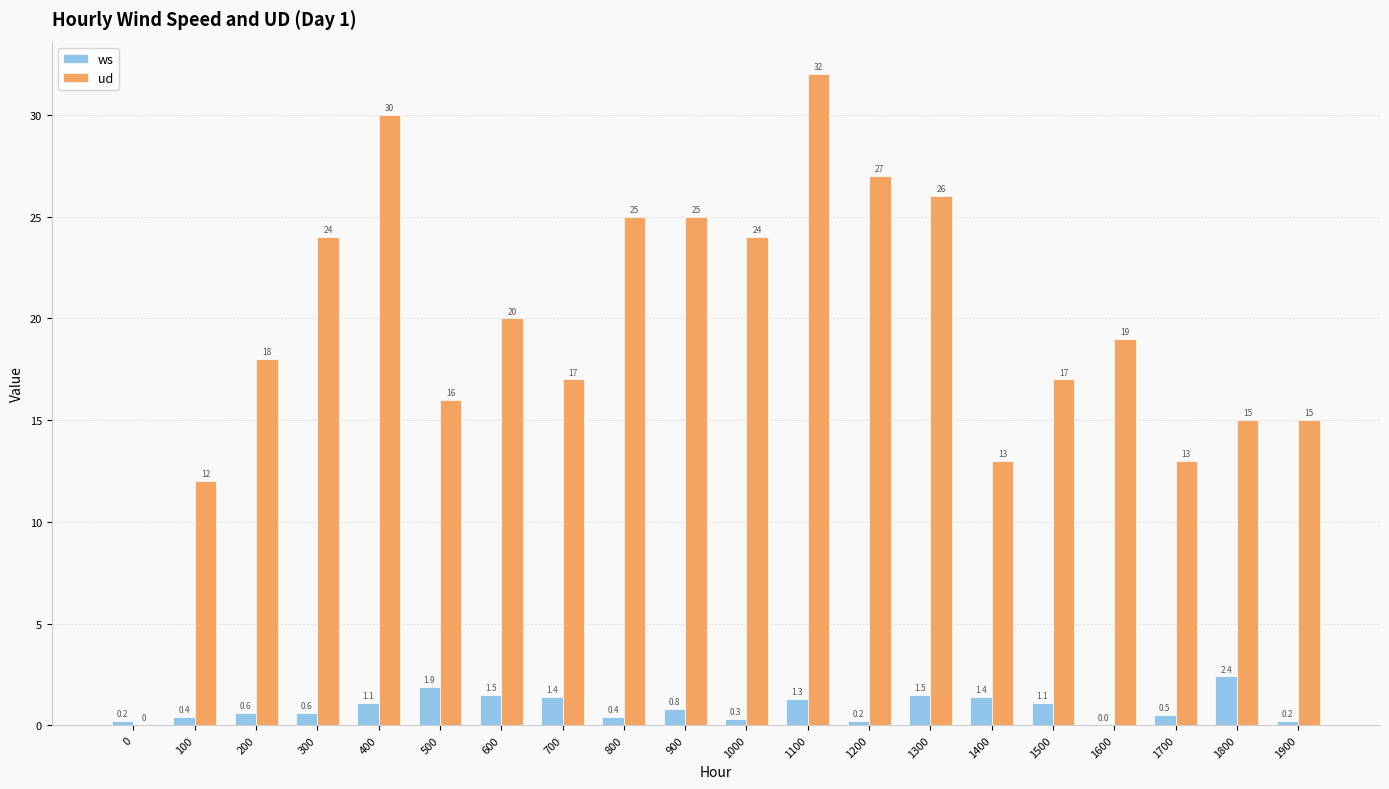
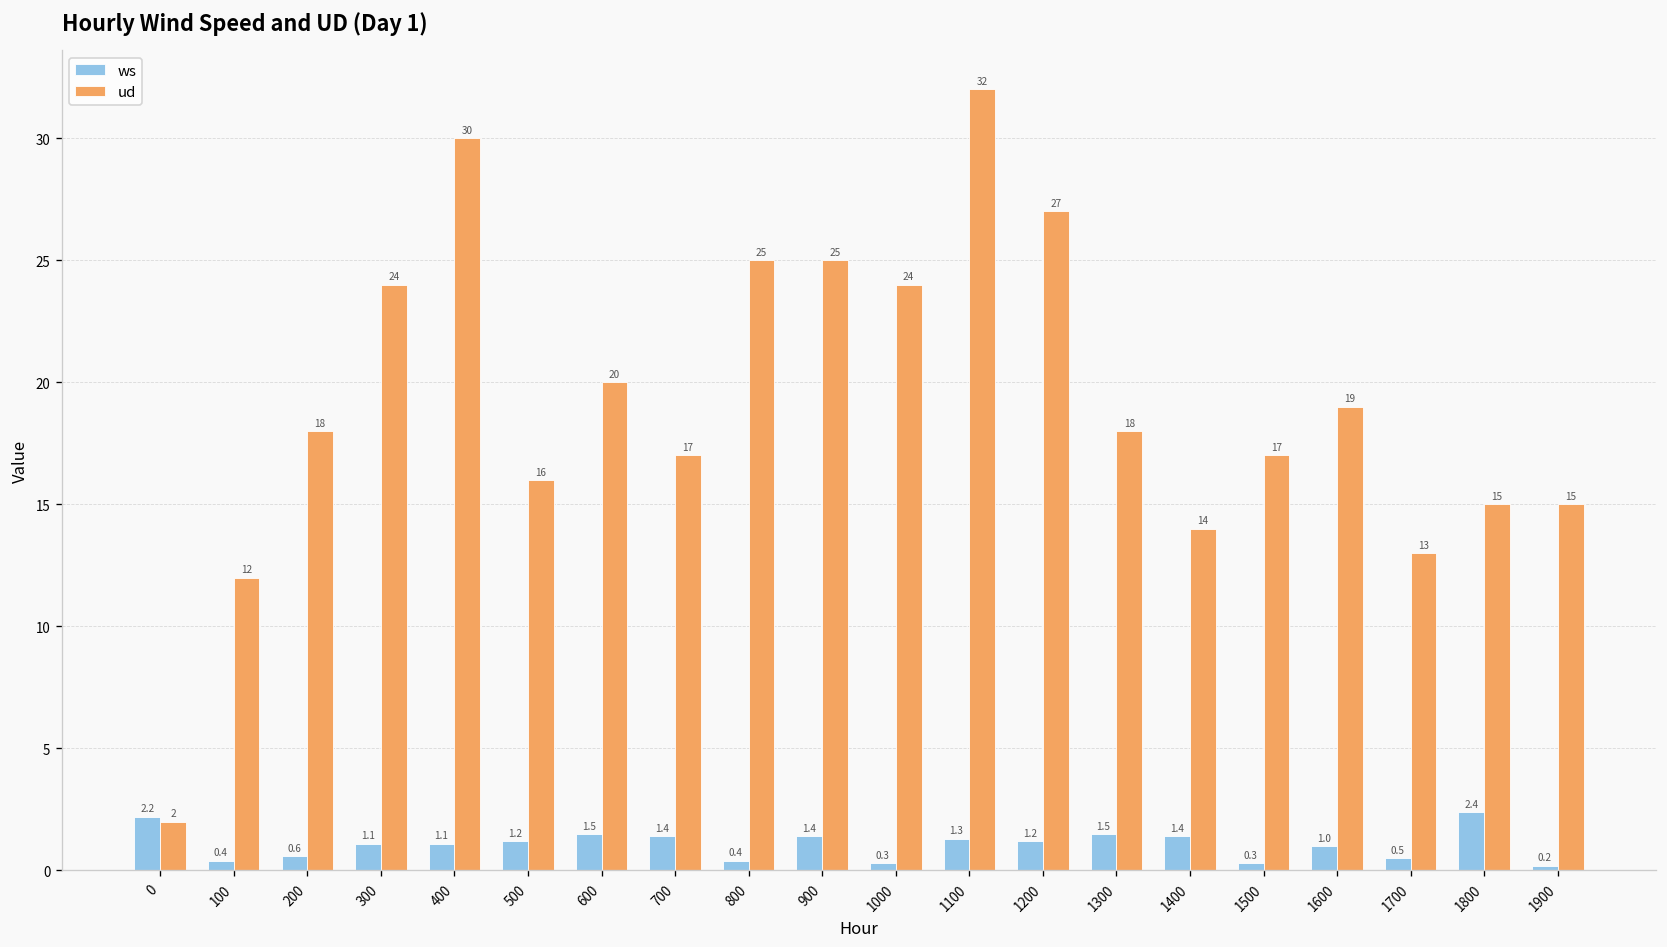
ws, 0: 0.2 -> 2.2
ud, 0: 0 -> 2
ws, 300: 0.6 -> 1.1
ws, 500: 1.9 -> 1.2
ws, 900: 0.8 -> 1.4
ws, 1200: 0.2 -> 1.2
ud, 1300: 26 -> 18
ud, 1400: 13 -> 14
ws, 1500: 1.1 -> 0.3
ws, 1600: 0.0 -> 1.0
